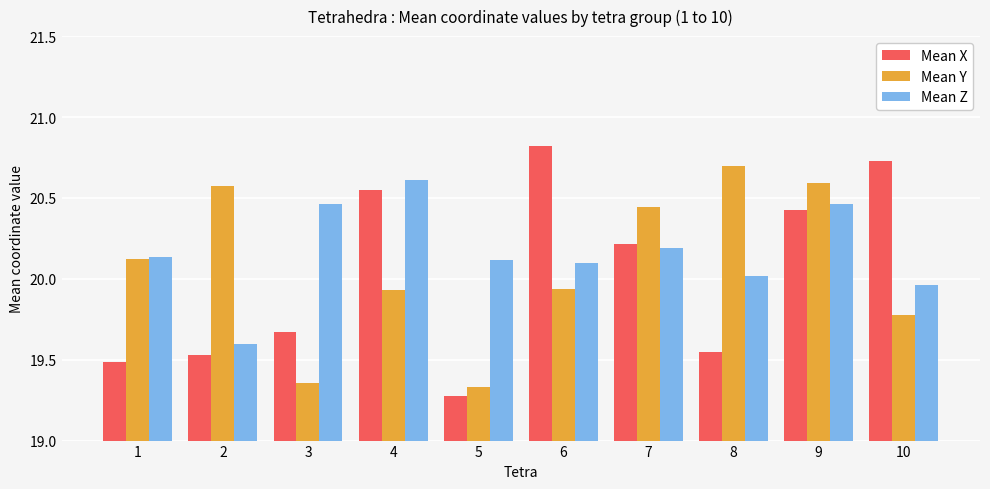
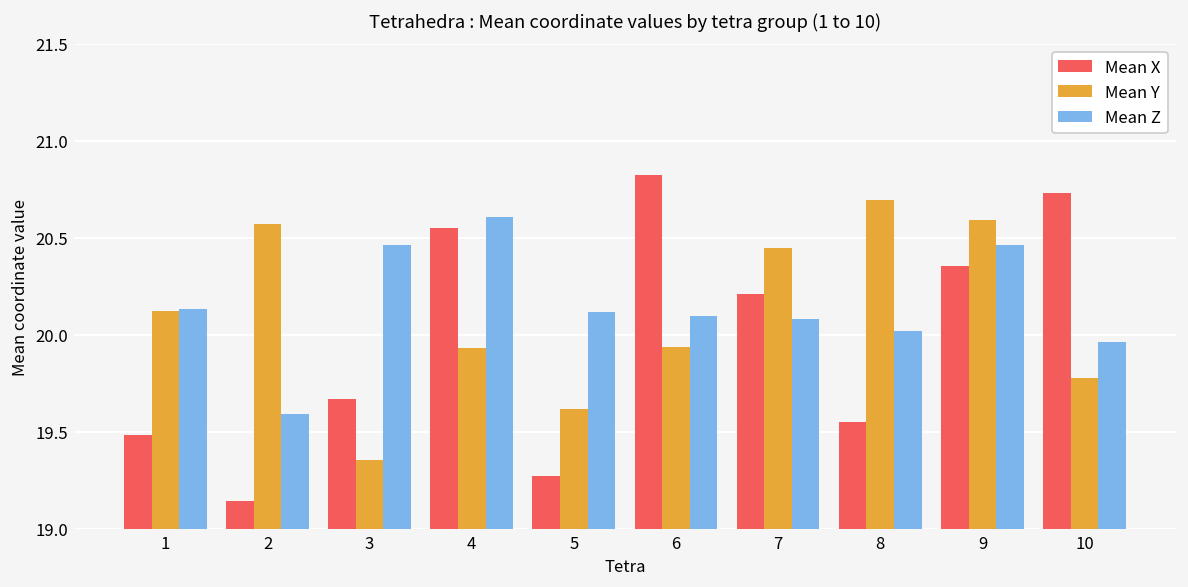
Mean X, 2: 19.53 -> 19.14
Mean Y, 5: 19.33 -> 19.62
Mean Z, 7: 20.19 -> 20.08
Mean X, 9: 20.43 -> 20.35
